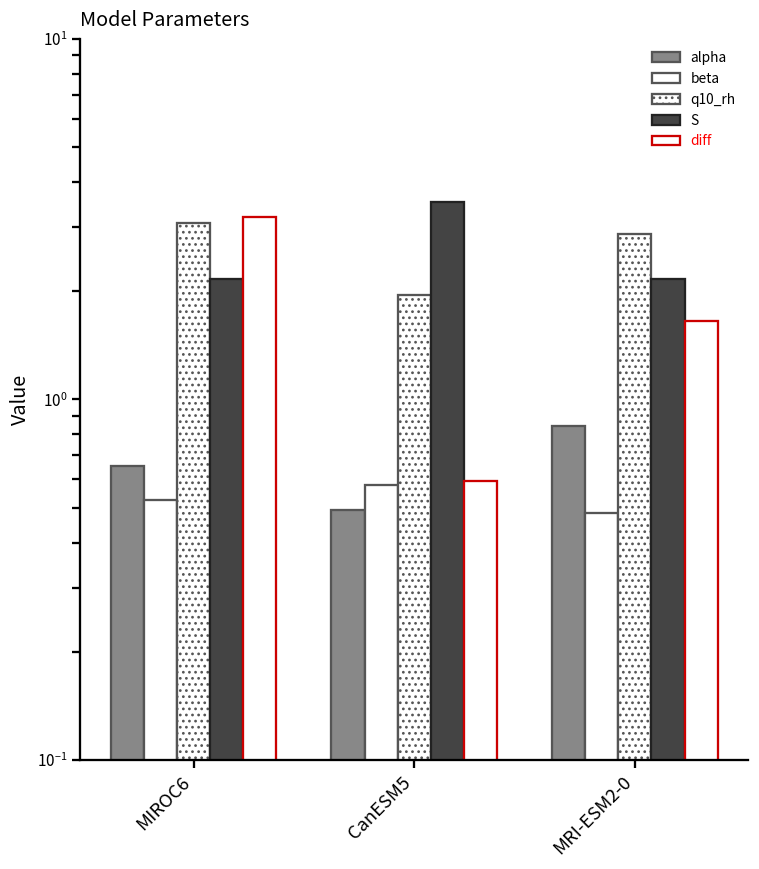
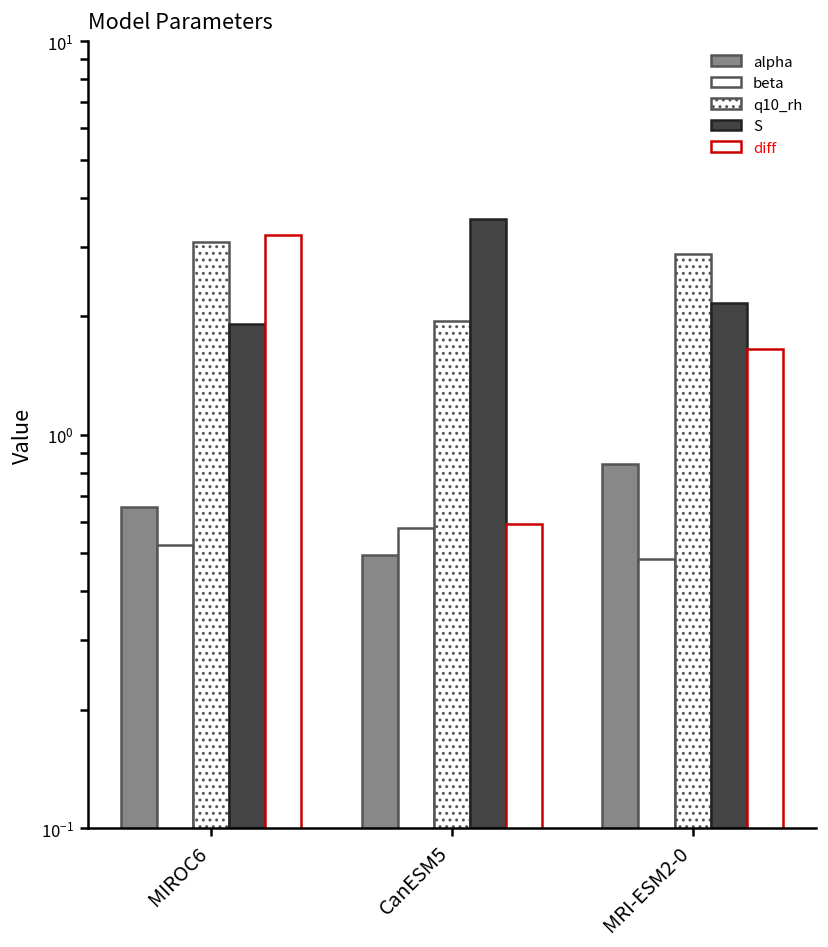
S, MIROC6: 2.2 -> 1.9
